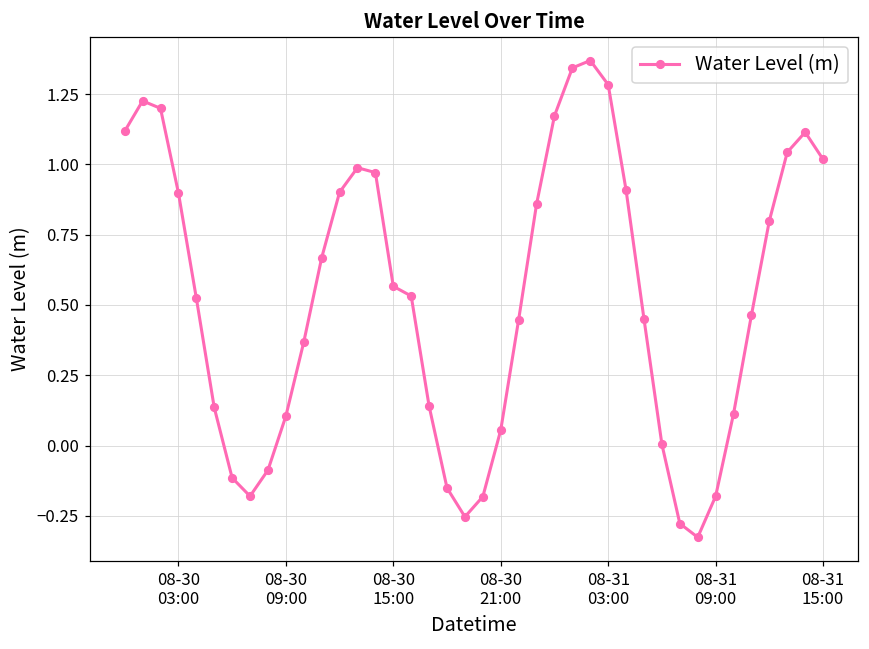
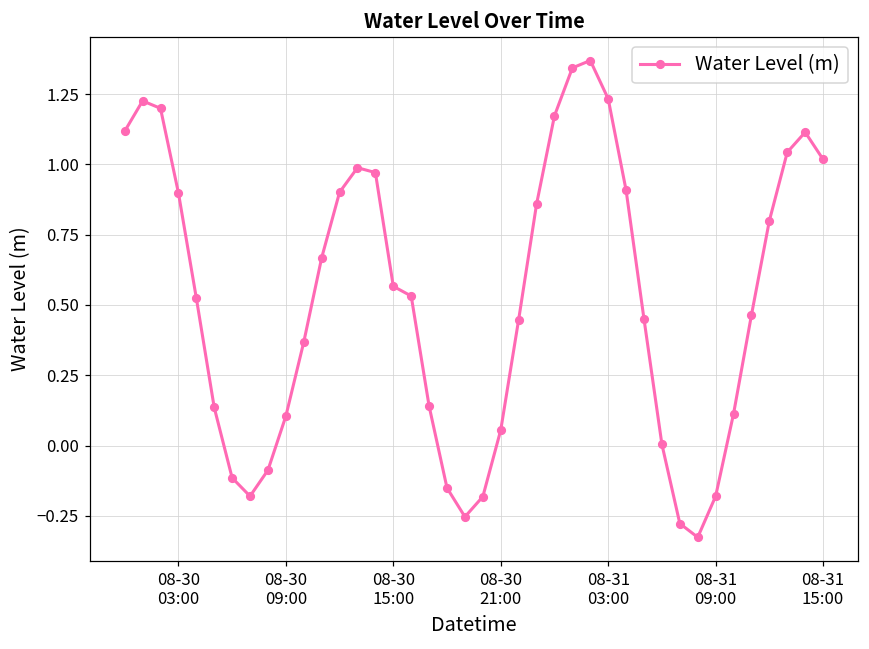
08-31 03:00: 1.28 -> 1.23
